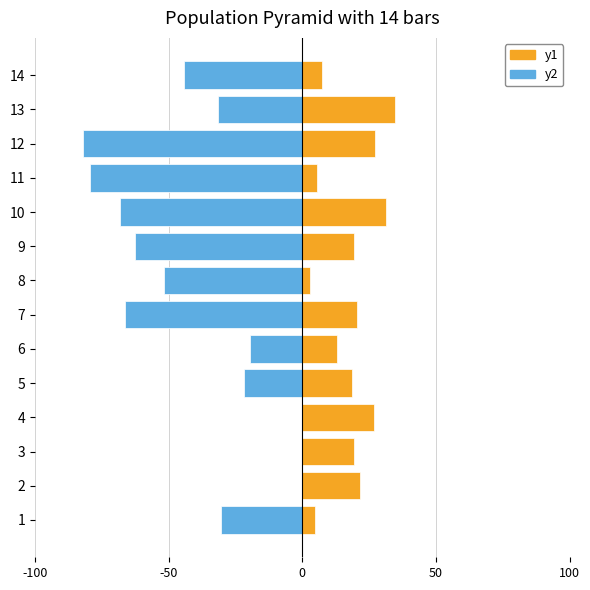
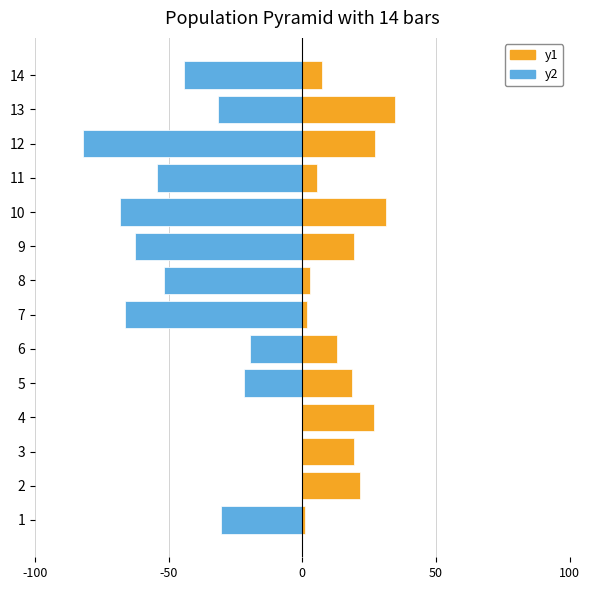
y2, 11: -80 -> -54
y1, 7: 21 -> 2
y1, 1: 5 -> 1
